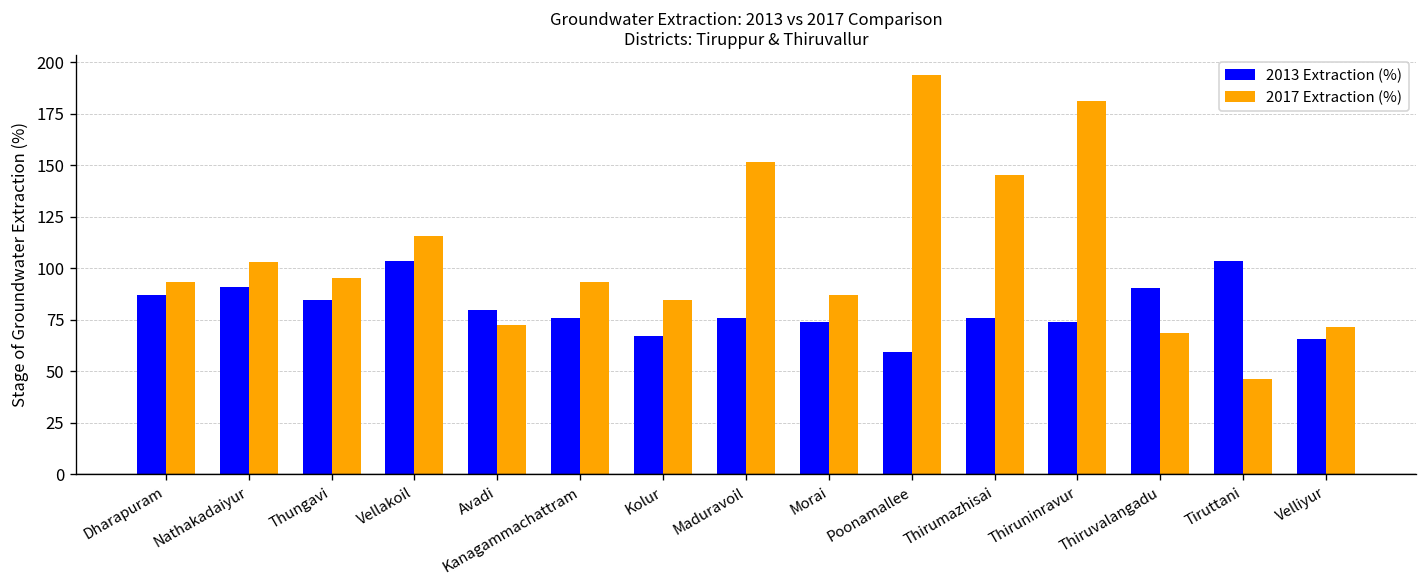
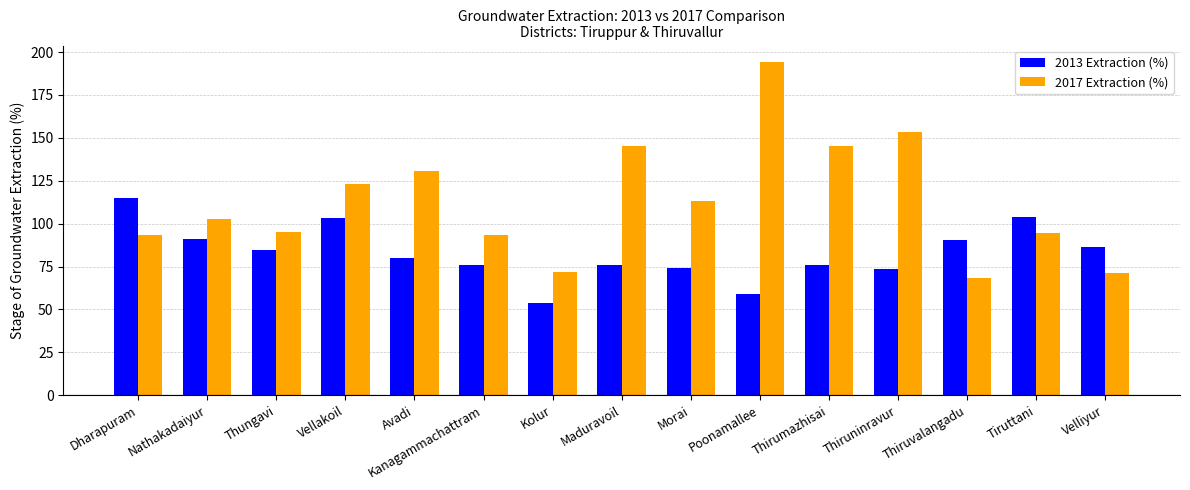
2013 Extraction (%), Dharapuram: 87 -> 115
2017 Extraction (%), Vellakoil: 116 -> 123
2017 Extraction (%), Avadi: 72 -> 131
2013 Extraction (%), Kolur: 67 -> 54
2017 Extraction (%), Kolur: 85 -> 72
2017 Extraction (%), Maduravoil: 152 -> 145
2017 Extraction (%), Morai: 87 -> 113
2017 Extraction (%), Thiruninravur: 181 -> 154
2017 Extraction (%), Tiruttani: 46 -> 94
2013 Extraction (%), Velliyur: 66 -> 86
